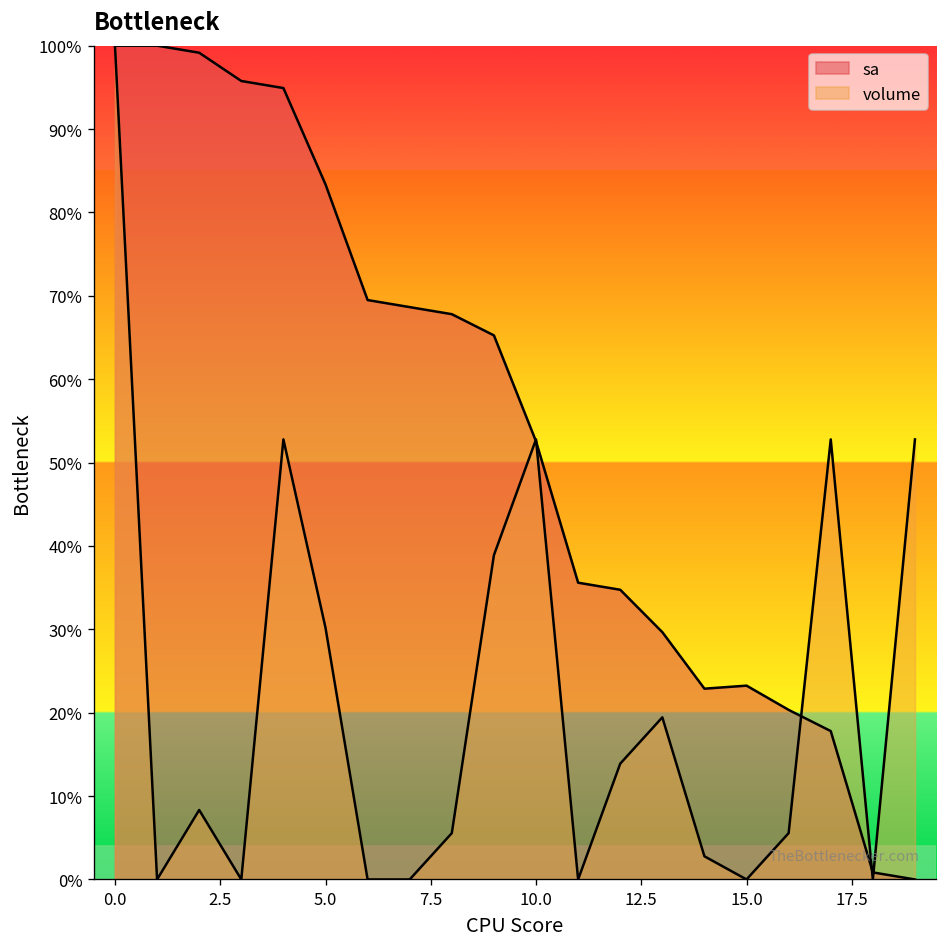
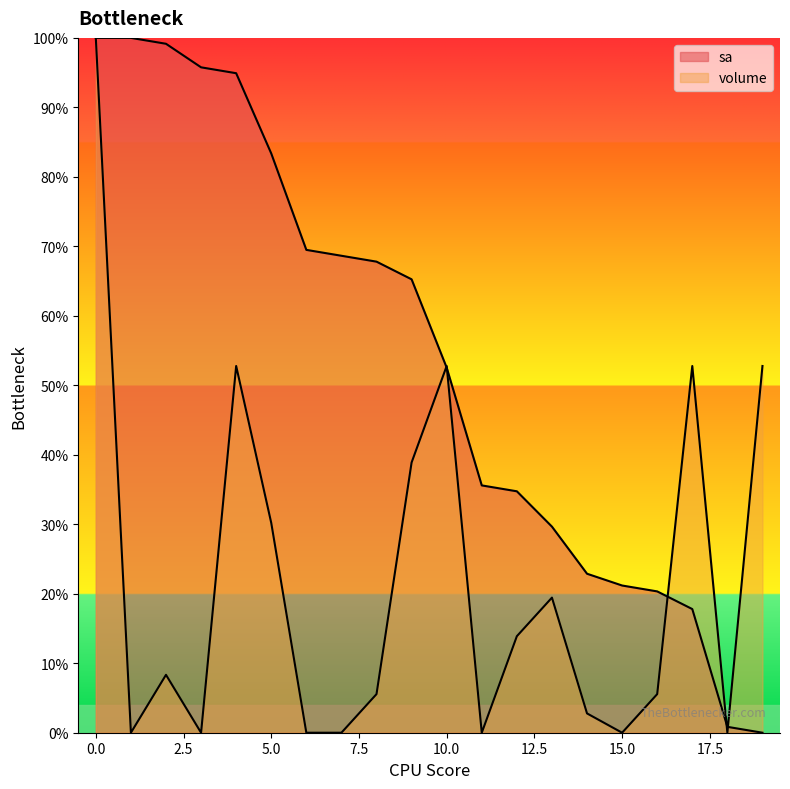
sa, 15.0: 23% -> 21%
